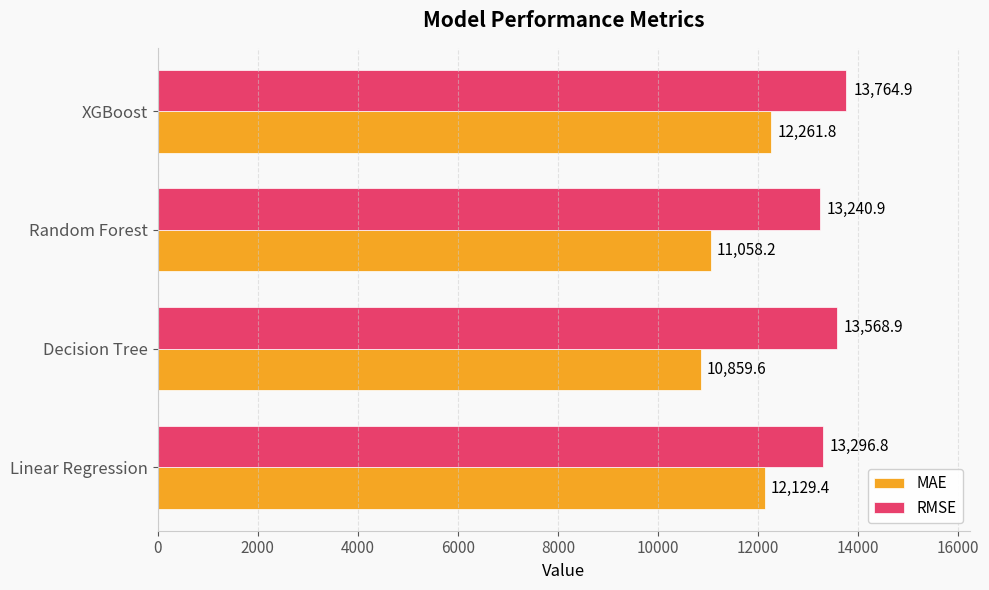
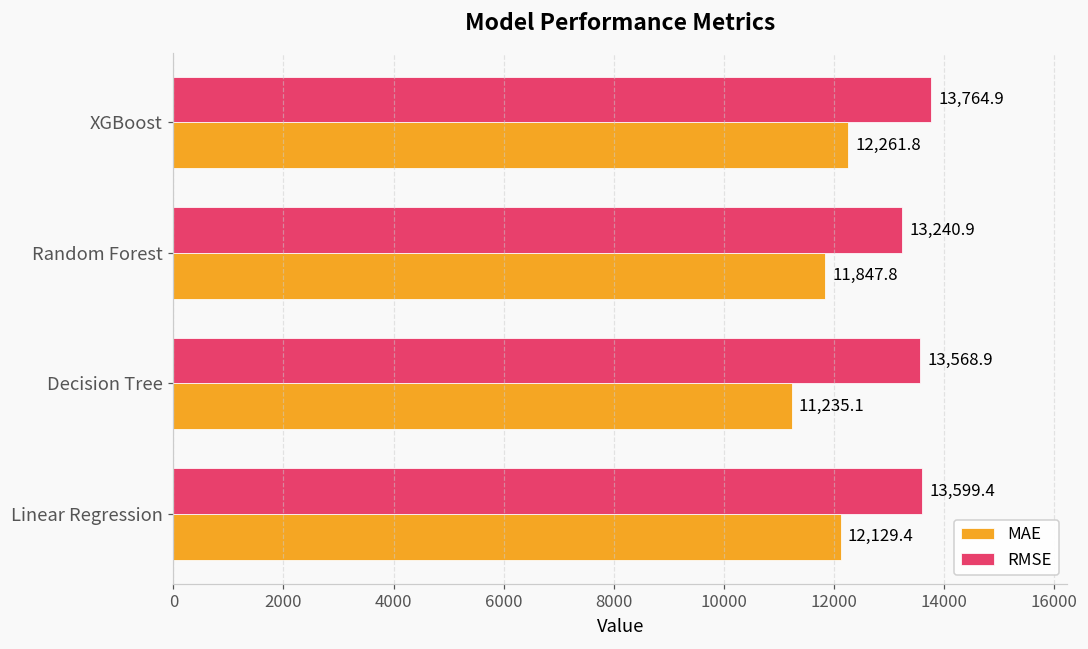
MAE, Random Forest: 11,058.2 -> 11,847.8
MAE, Decision Tree: 10,859.6 -> 11,235.1
RMSE, Linear Regression: 13,296.8 -> 13,599.4
